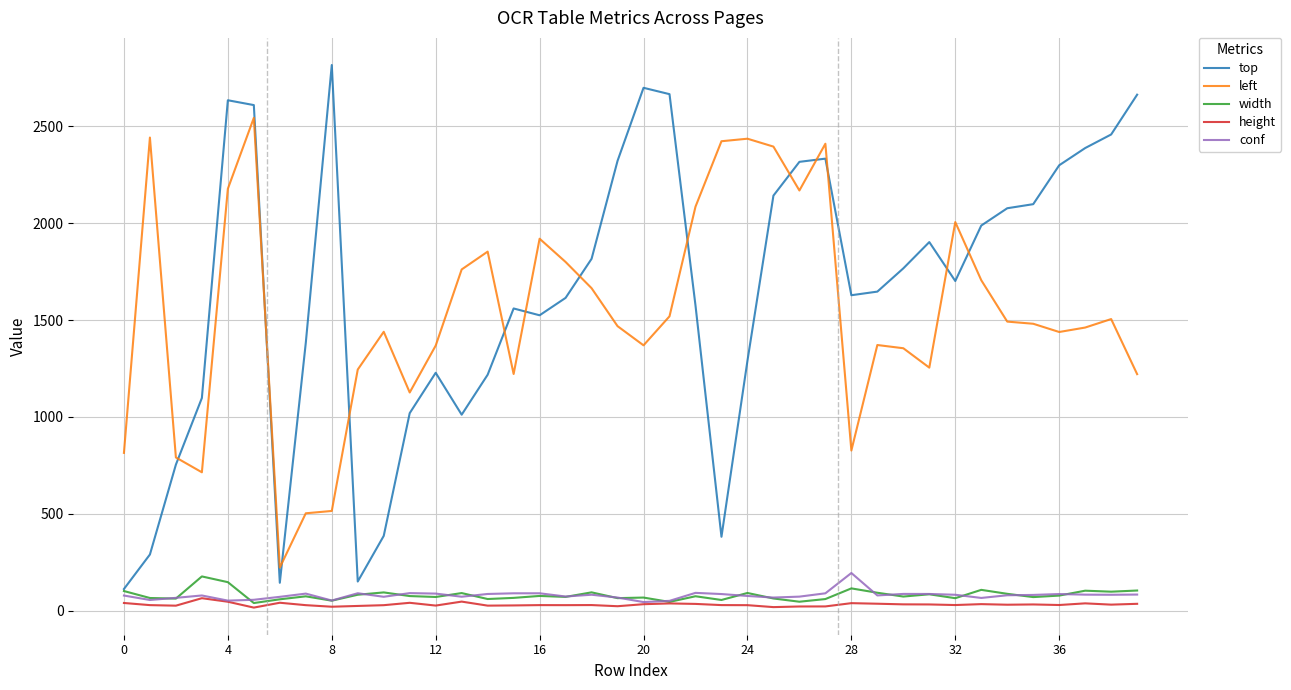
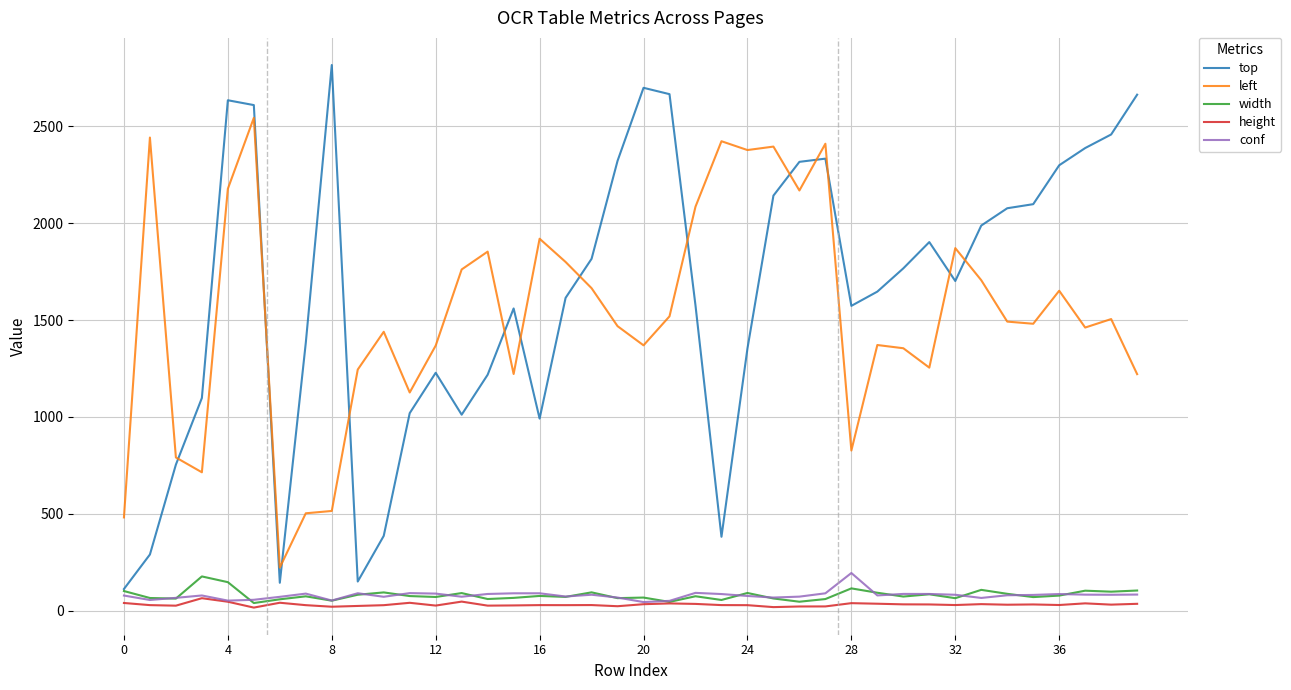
left, 0: 810 -> 480
top, 16: 1520 -> 990
top, 24: 1290 -> 1350
left, 24: 2440 -> 2380
top, 28: 1630 -> 1570
left, 32: 2010 -> 1870
left, 36: 1440 -> 1650
